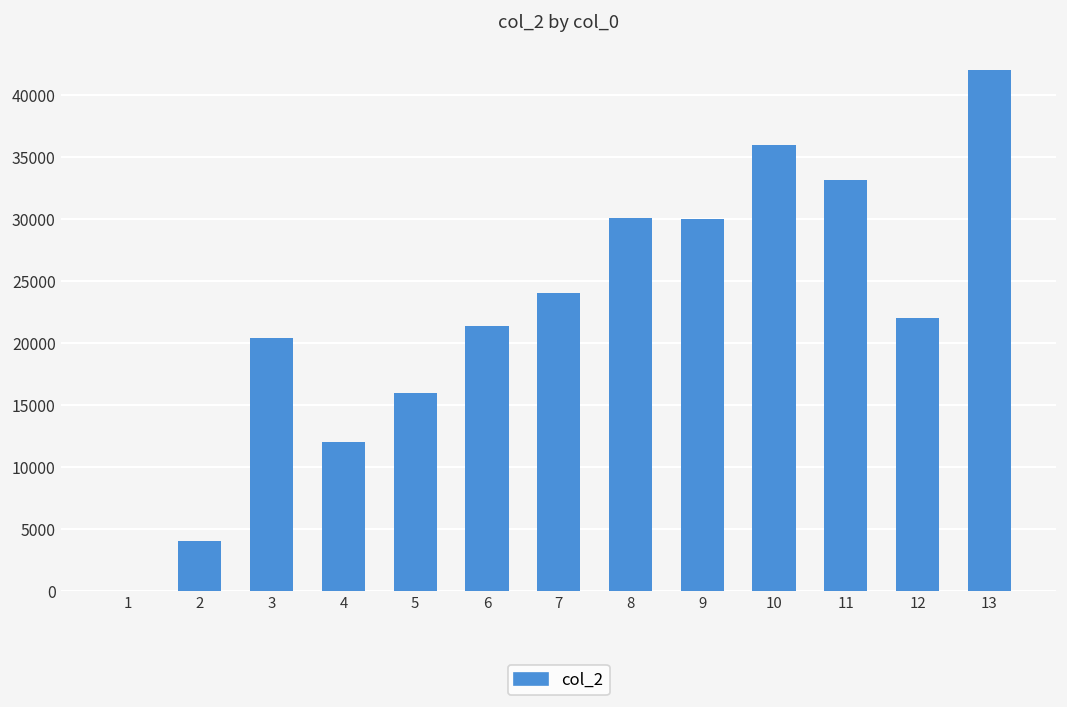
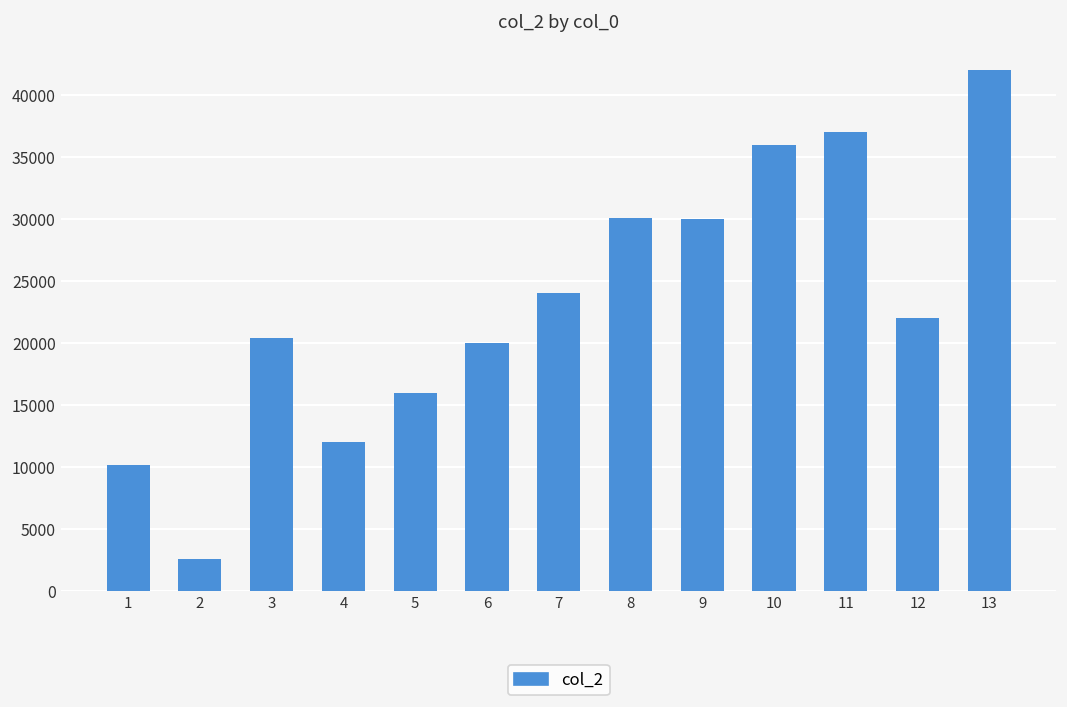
1: 0 -> 10100
2: 4000 -> 2500
6: 21400 -> 20000
11: 33200 -> 37000
